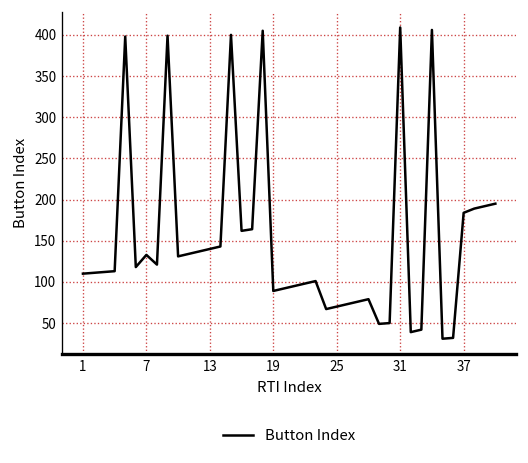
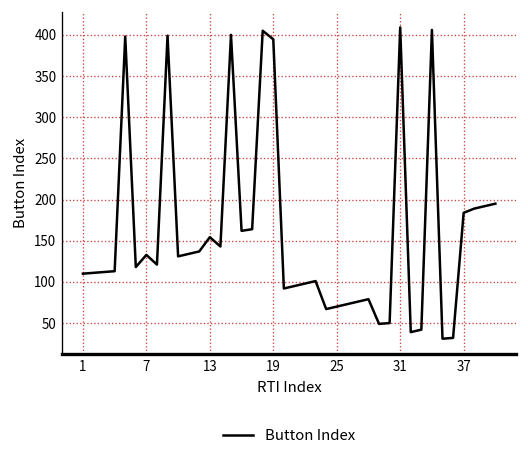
13: 140 -> 150
19: 90 -> 390
